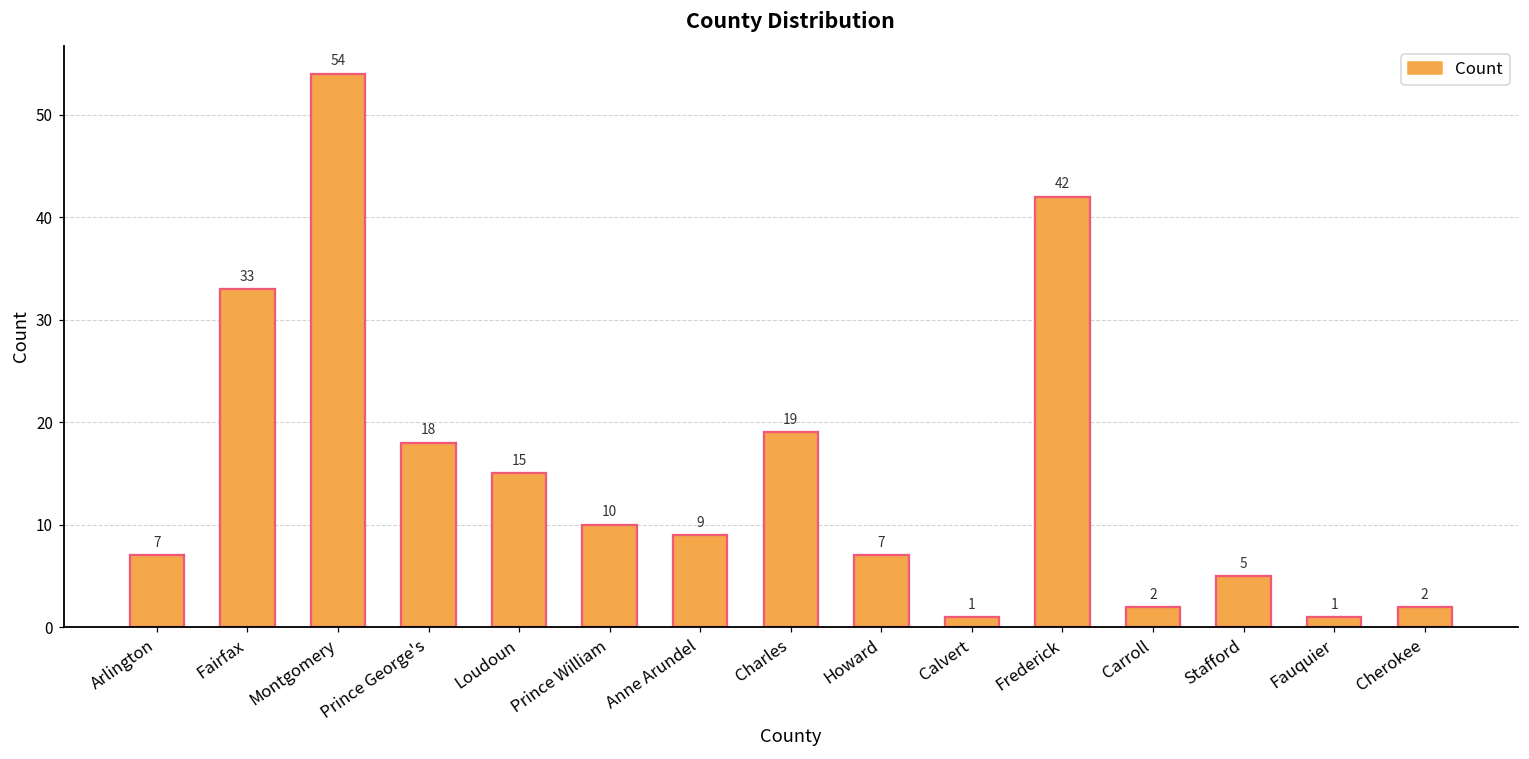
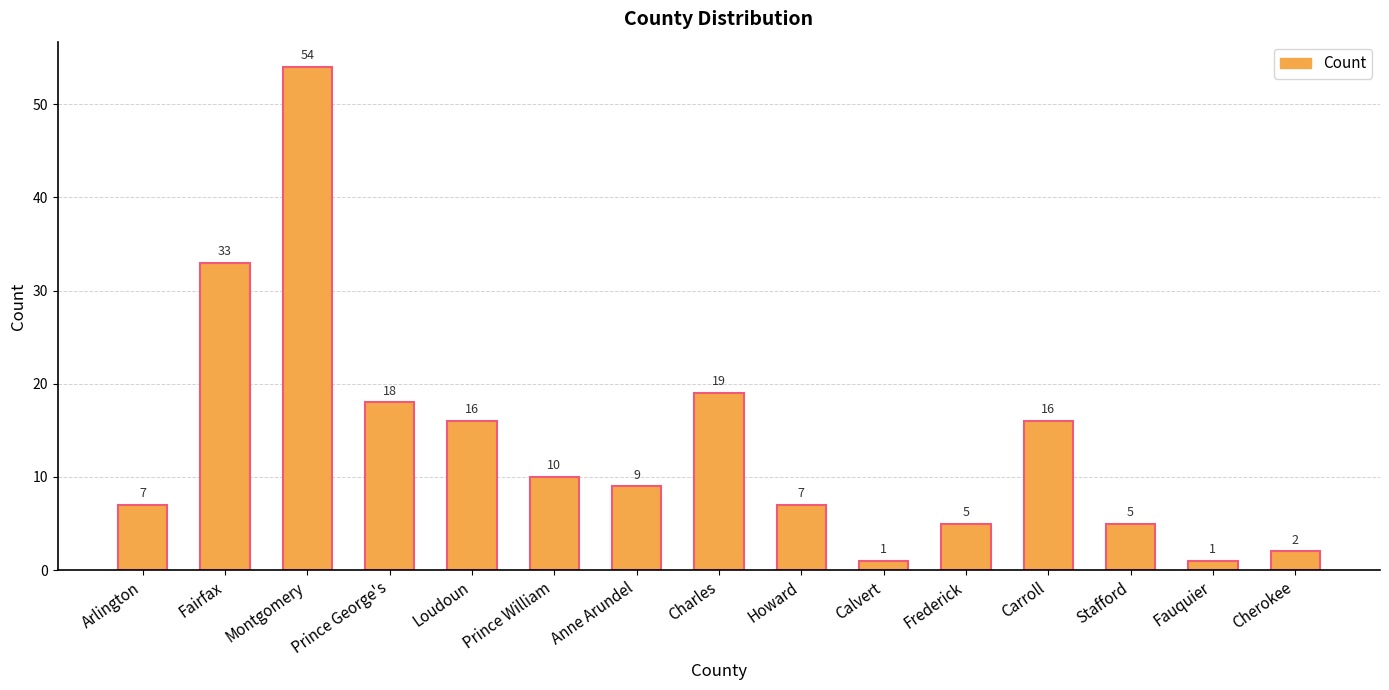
Loudoun: 15 -> 16
Frederick: 42 -> 5
Carroll: 2 -> 16
